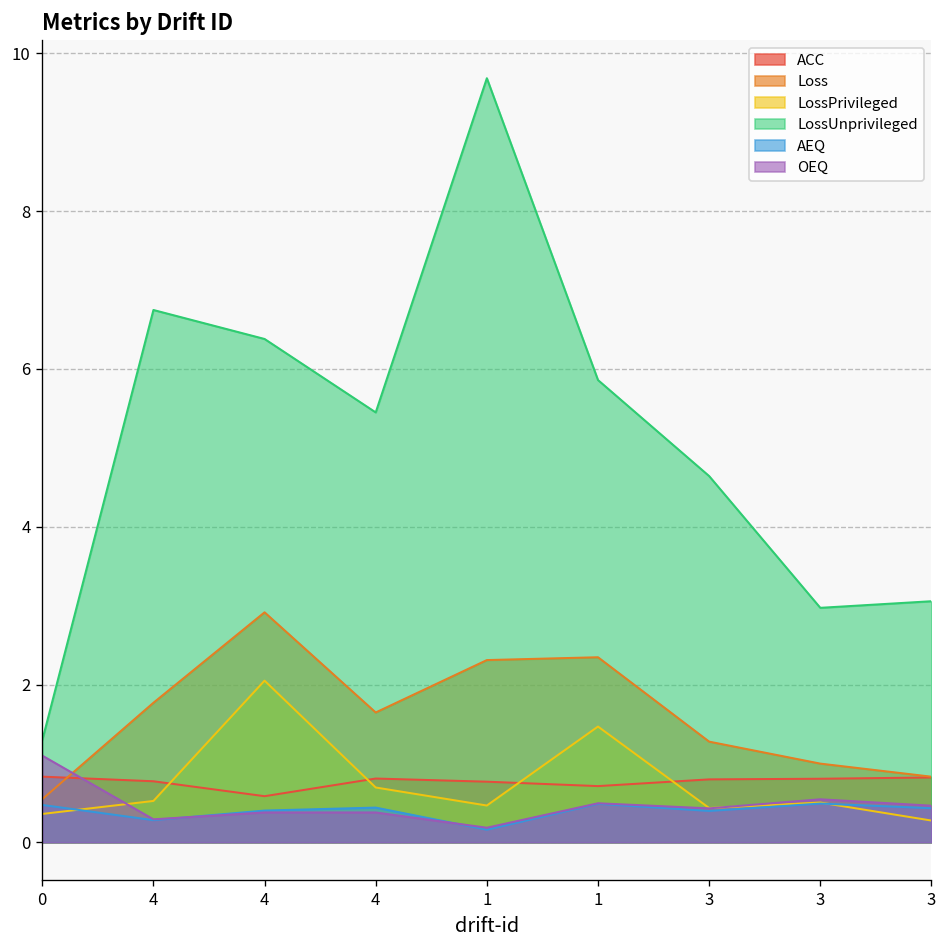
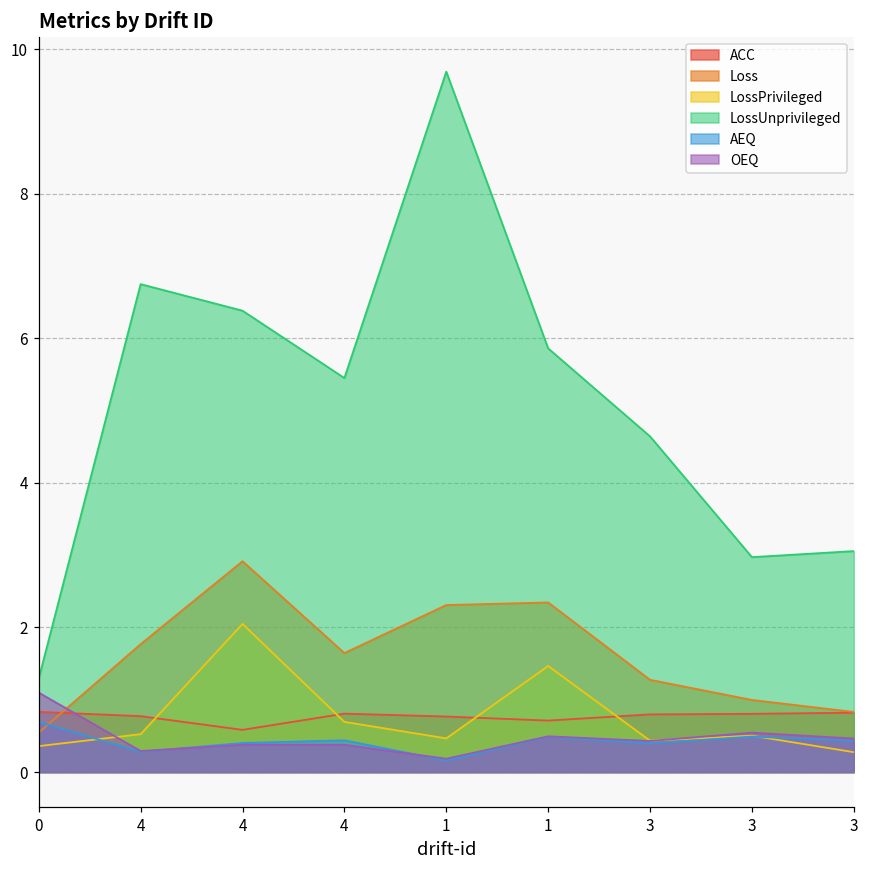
AEQ, 0: 0.5 -> 0.7
